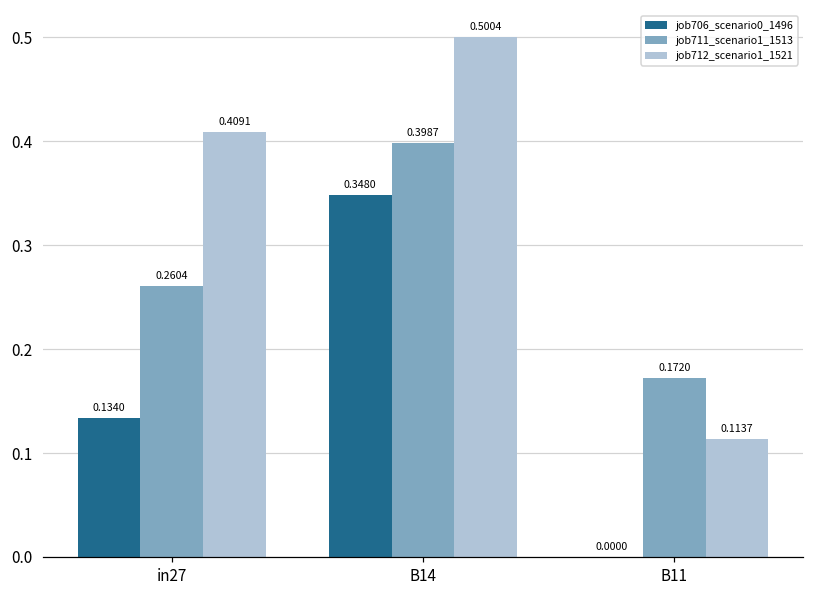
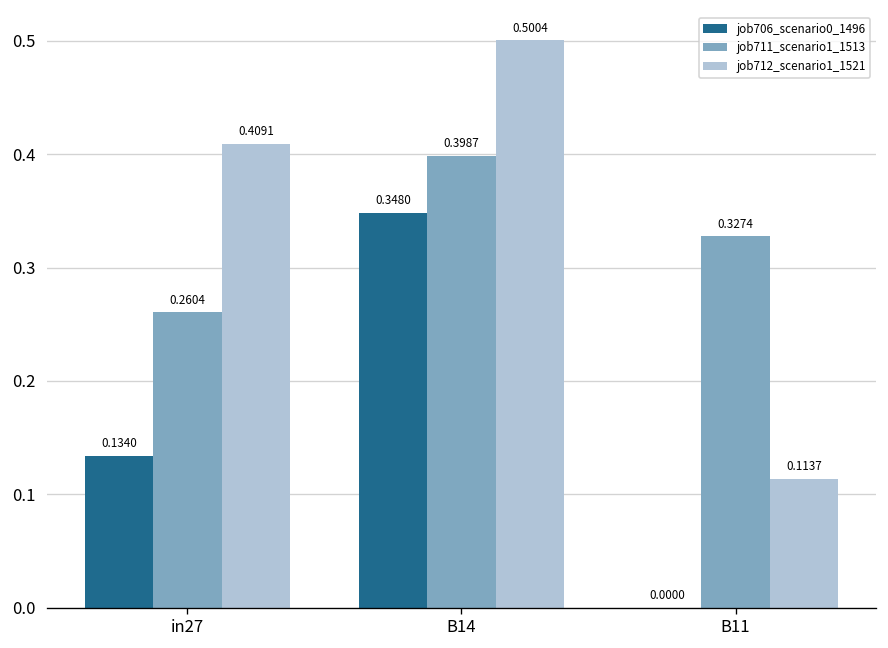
job711_scenario1_1513, B11: 0.1720 -> 0.3274
